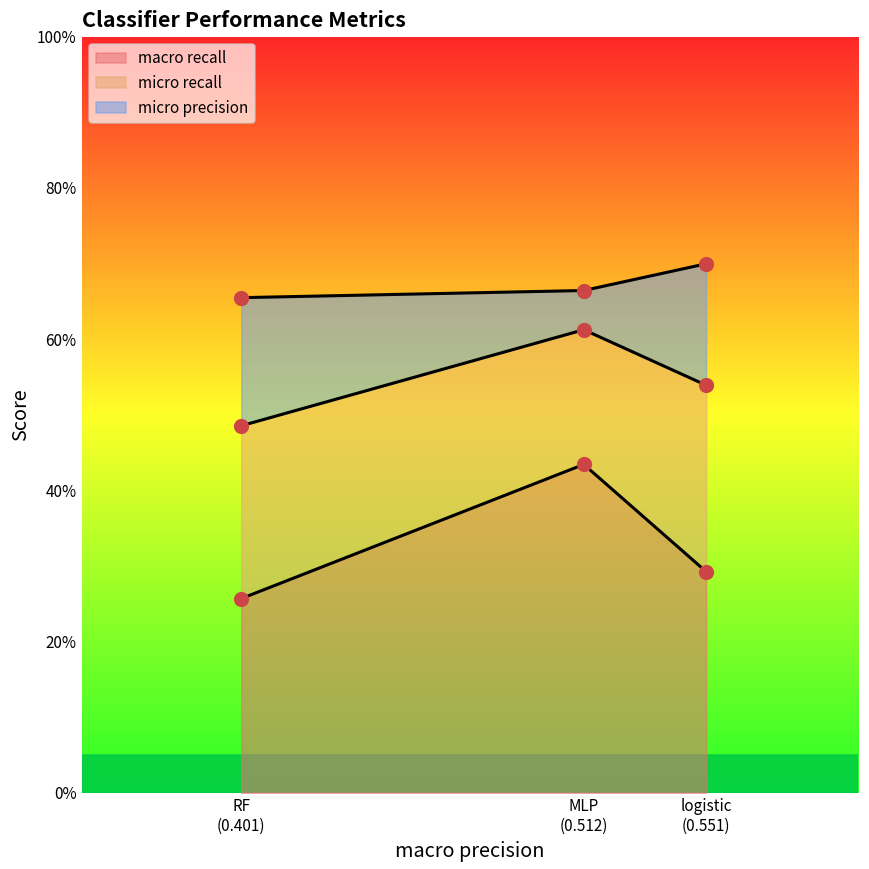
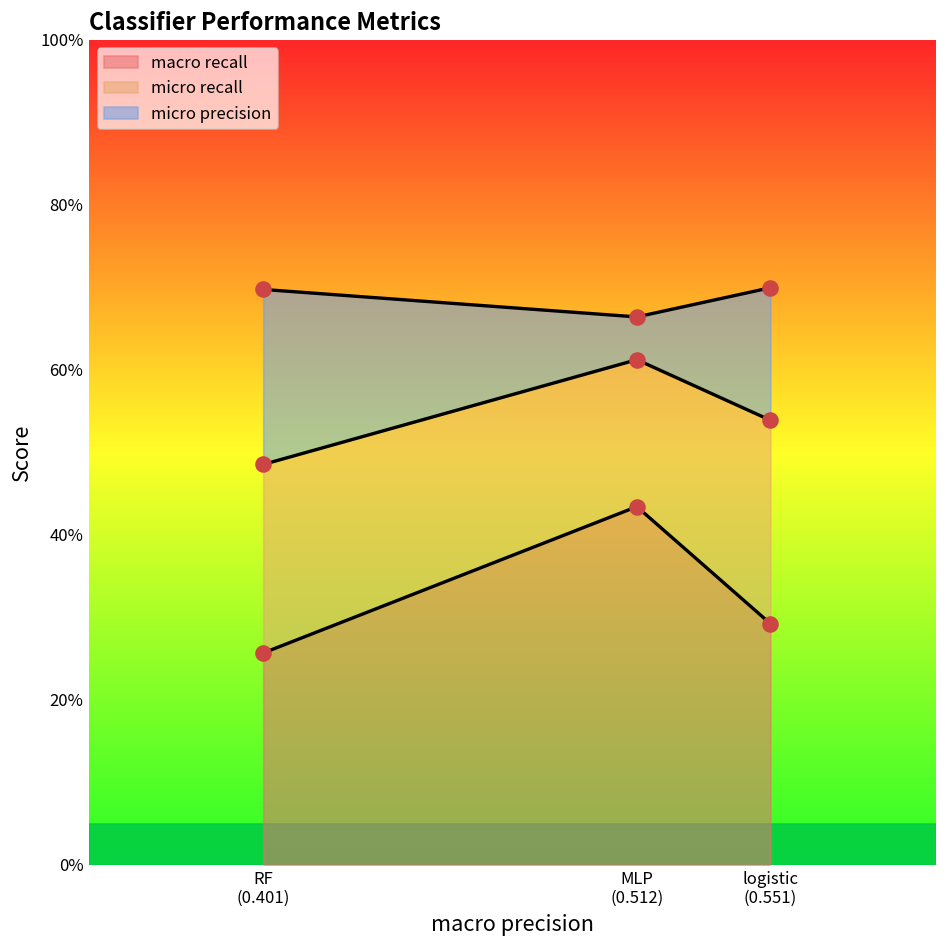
micro precision, RF (0.401): 65% -> 70%
